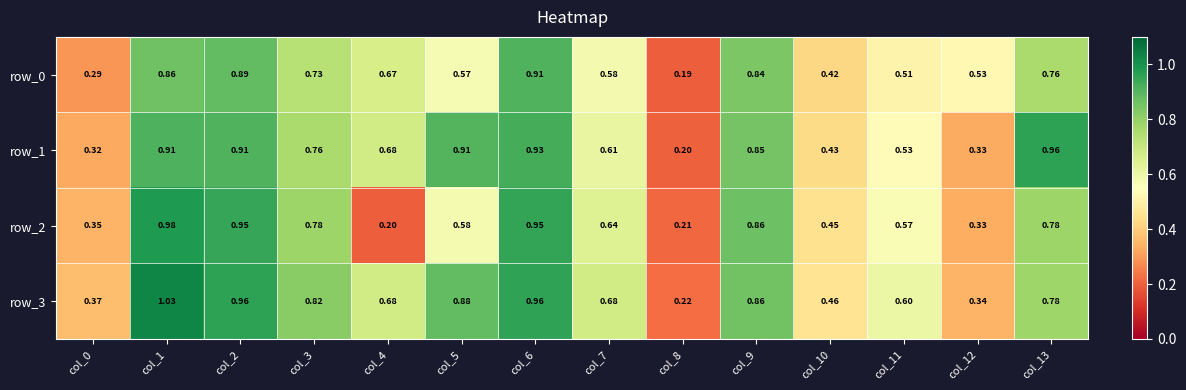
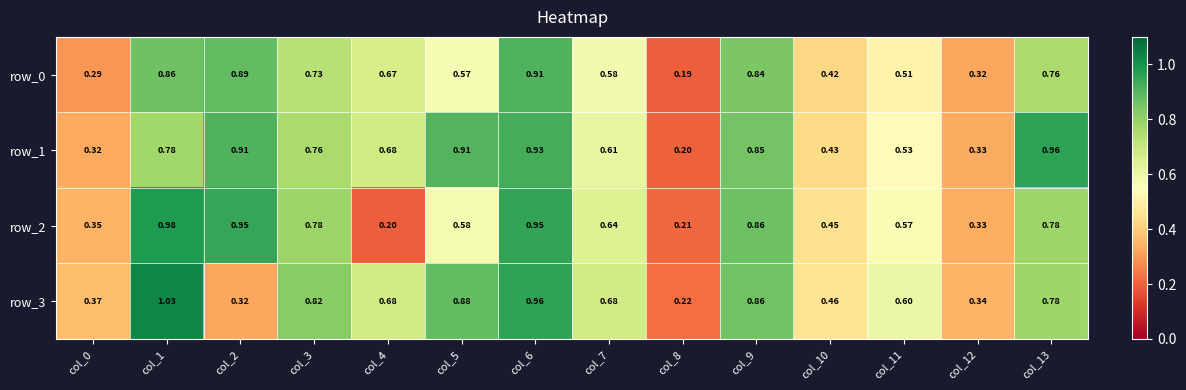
row_0, col_12: 0.53 -> 0.32
row_1, col_1: 0.91 -> 0.78
row_3, col_2: 0.96 -> 0.32
